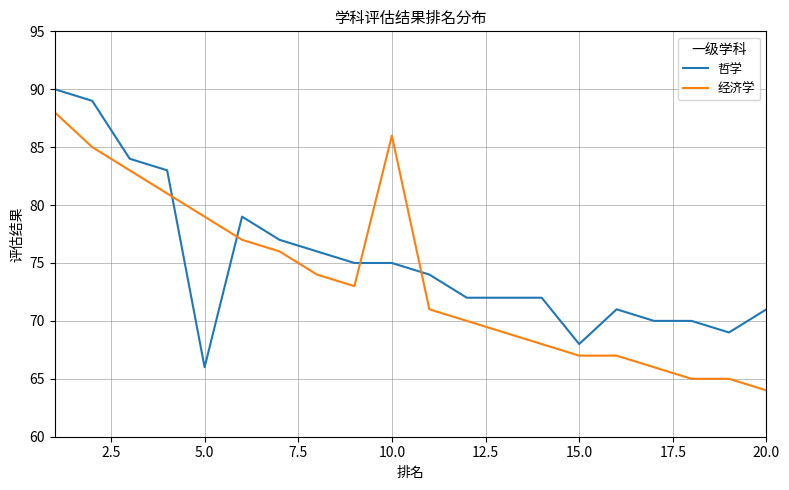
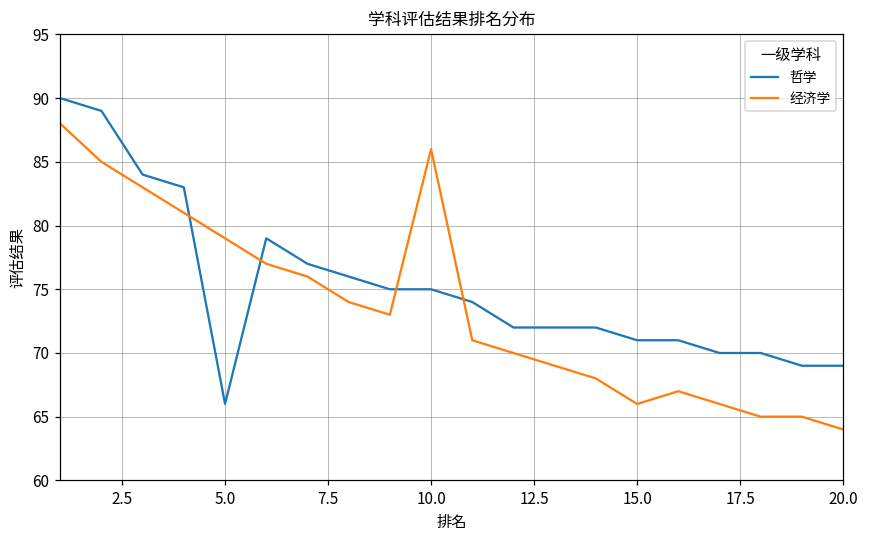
哲学, 15.0: 68 -> 71
经济学, 15.0: 67 -> 66
哲学, 20.0: 71 -> 69
